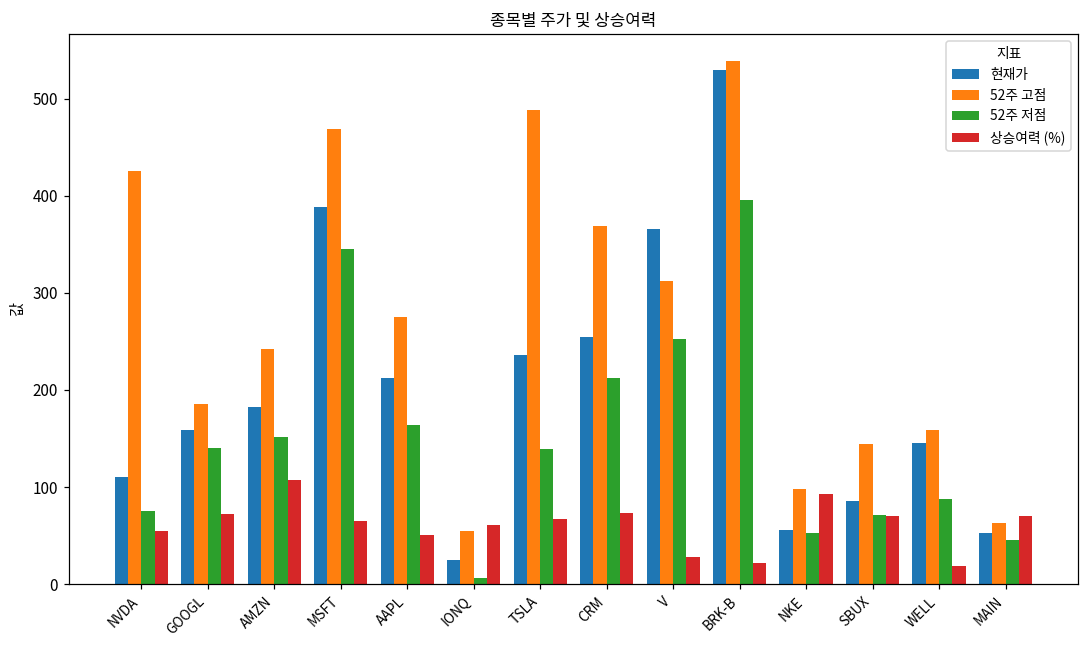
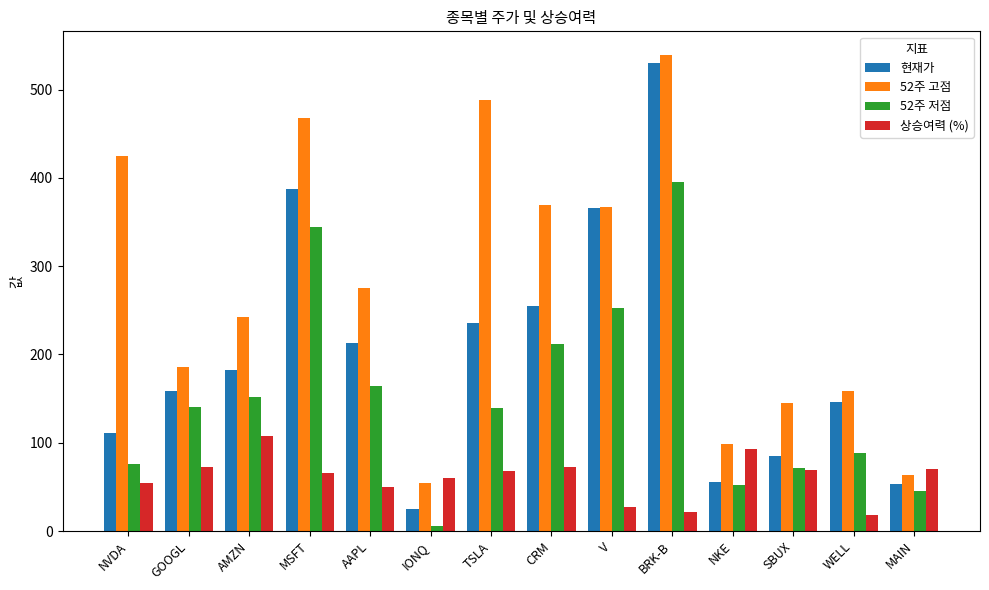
52주 고점, V: 310 -> 370
